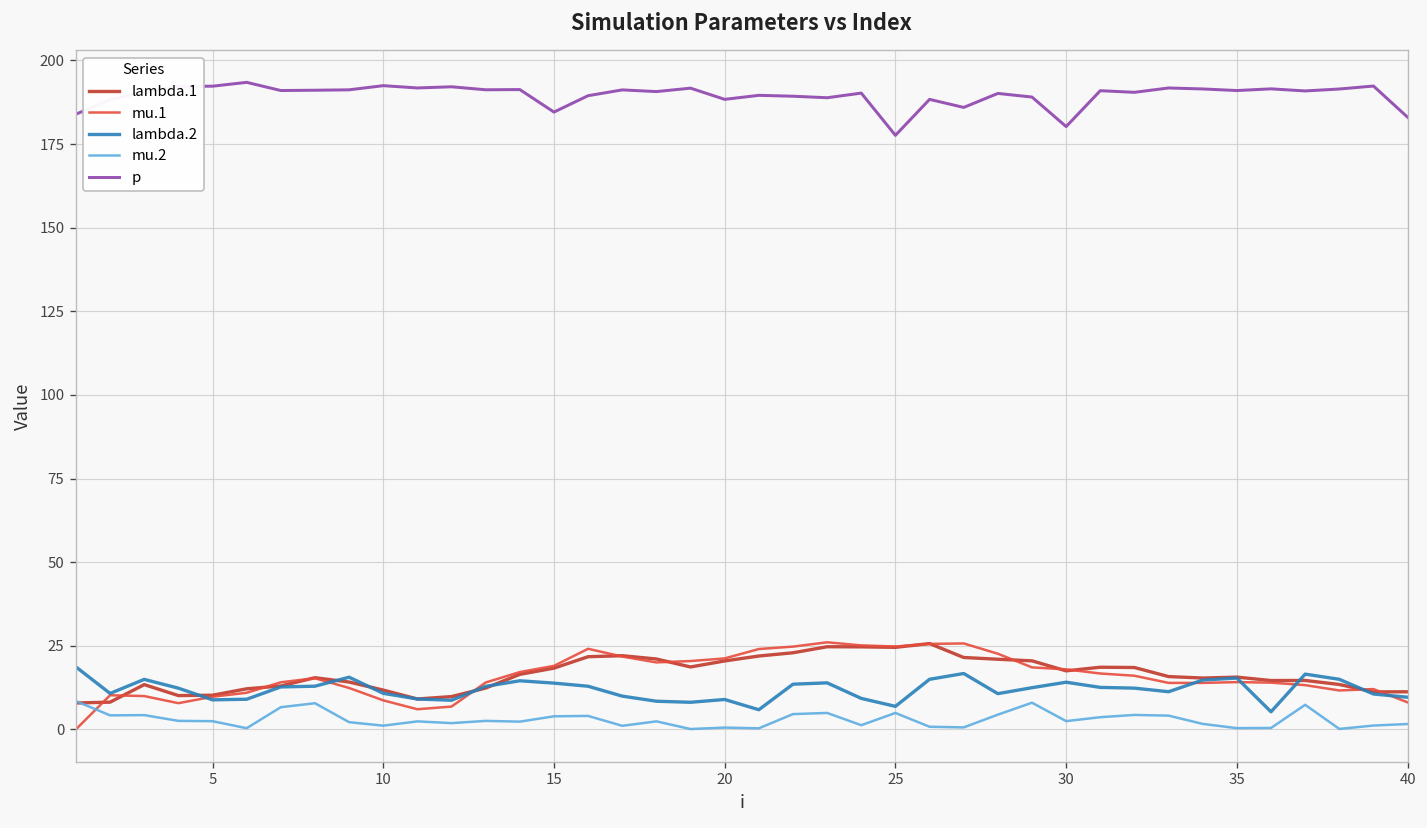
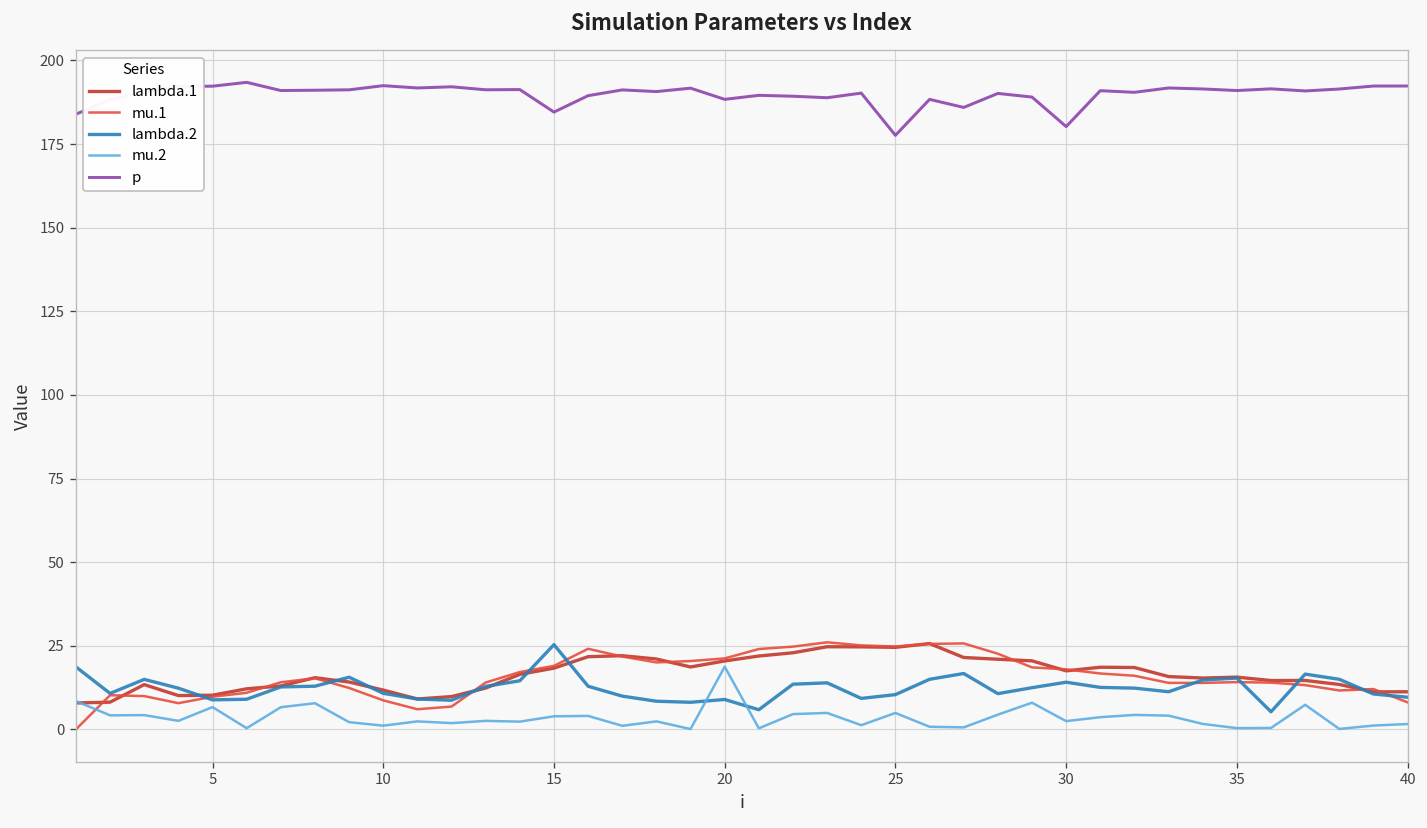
mu.2, 5: 2 -> 7
lambda.2, 15: 14 -> 25
mu.2, 20: 1 -> 19
lambda.2, 25: 7 -> 10
p, 40: 183 -> 192
